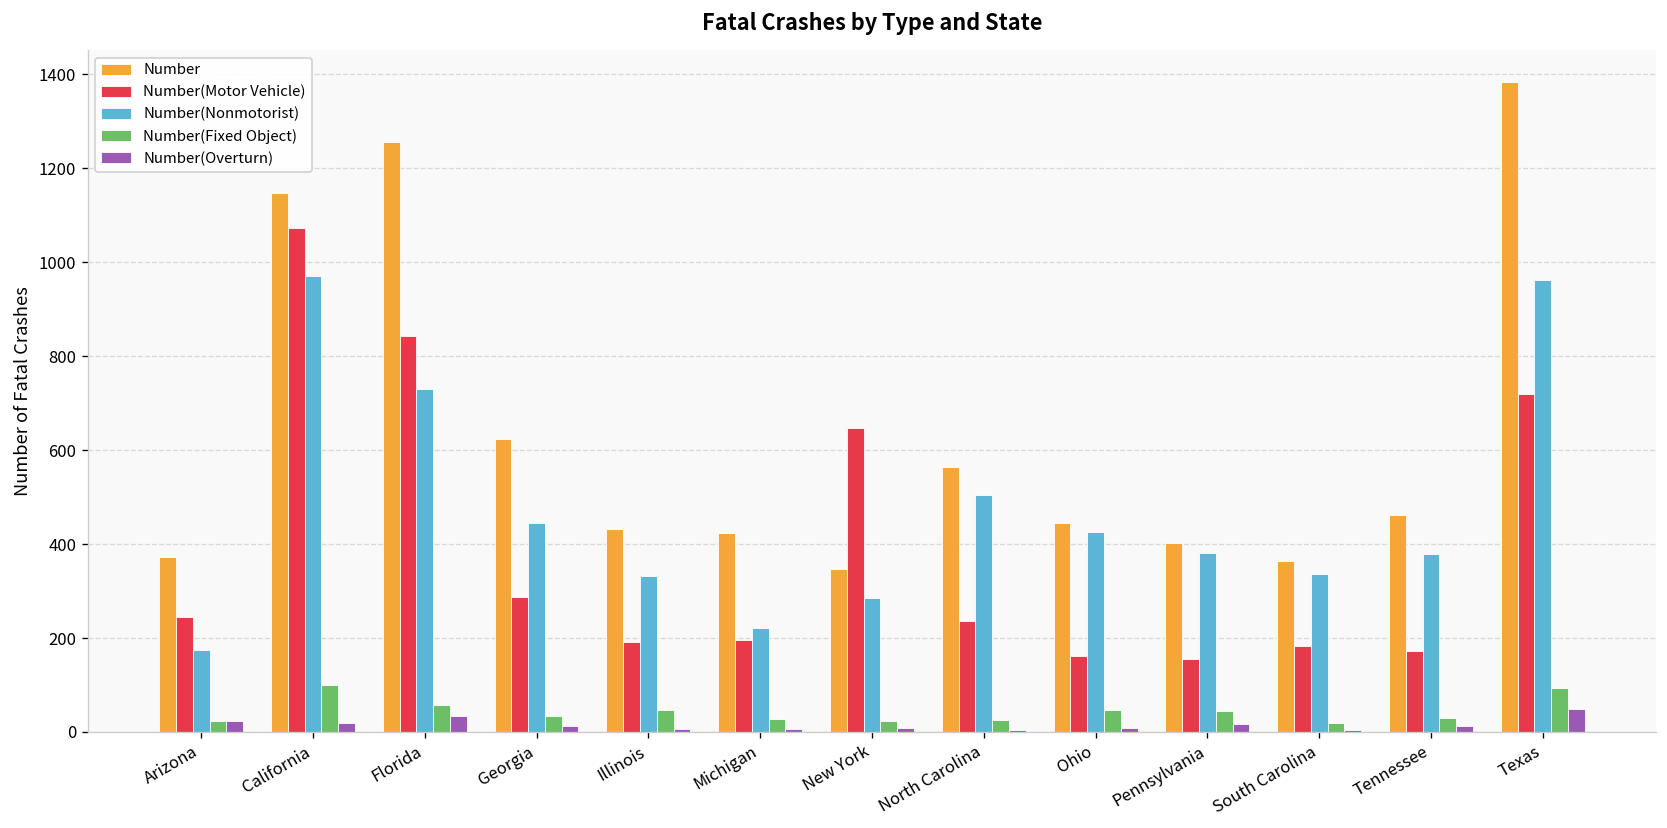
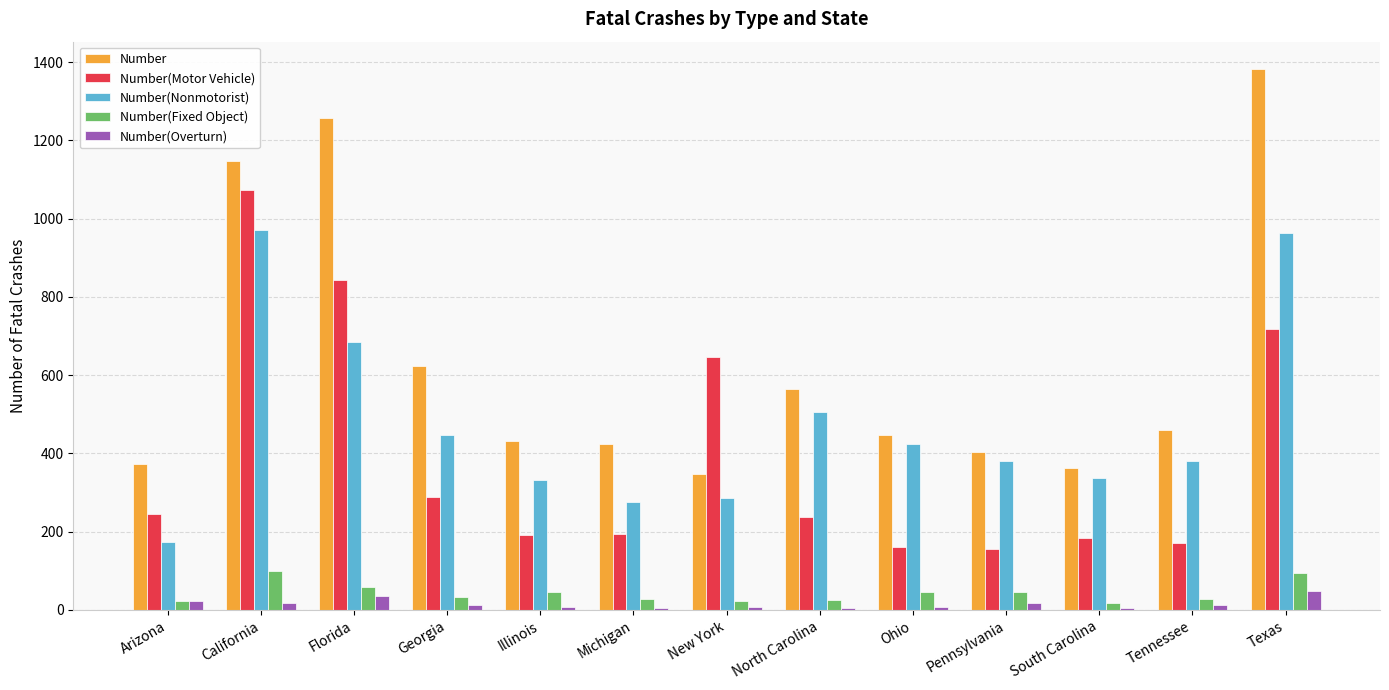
Number(Nonmotorist), Florida: 730 -> 690
Number(Nonmotorist), Michigan: 220 -> 280
